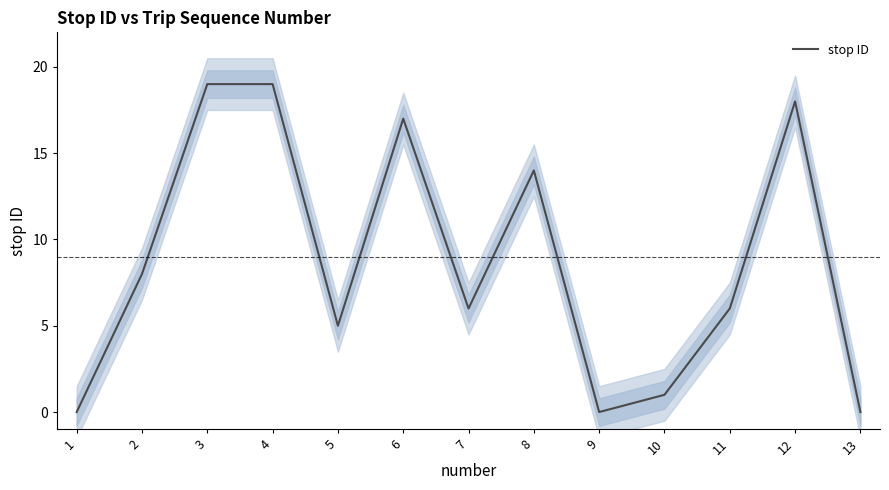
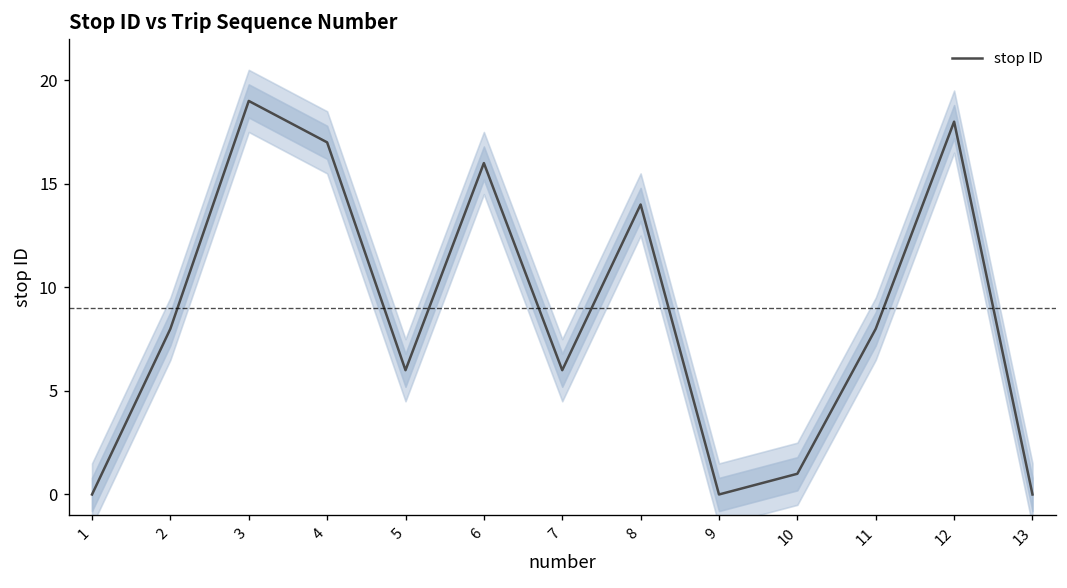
stop ID, 4: 19 -> 17
stop ID, 5: 5 -> 6
stop ID, 6: 17 -> 16
stop ID, 11: 6 -> 8
